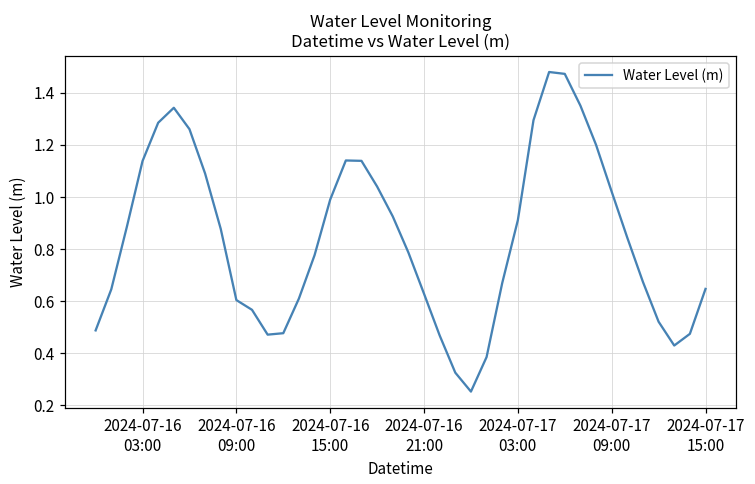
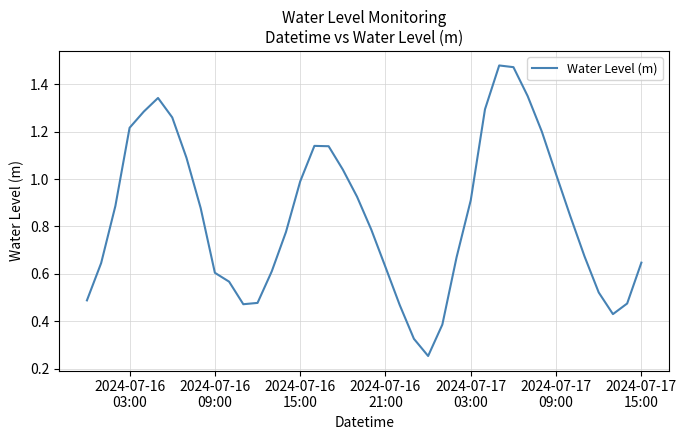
2024-07-16 03:00: 1.14 -> 1.22
